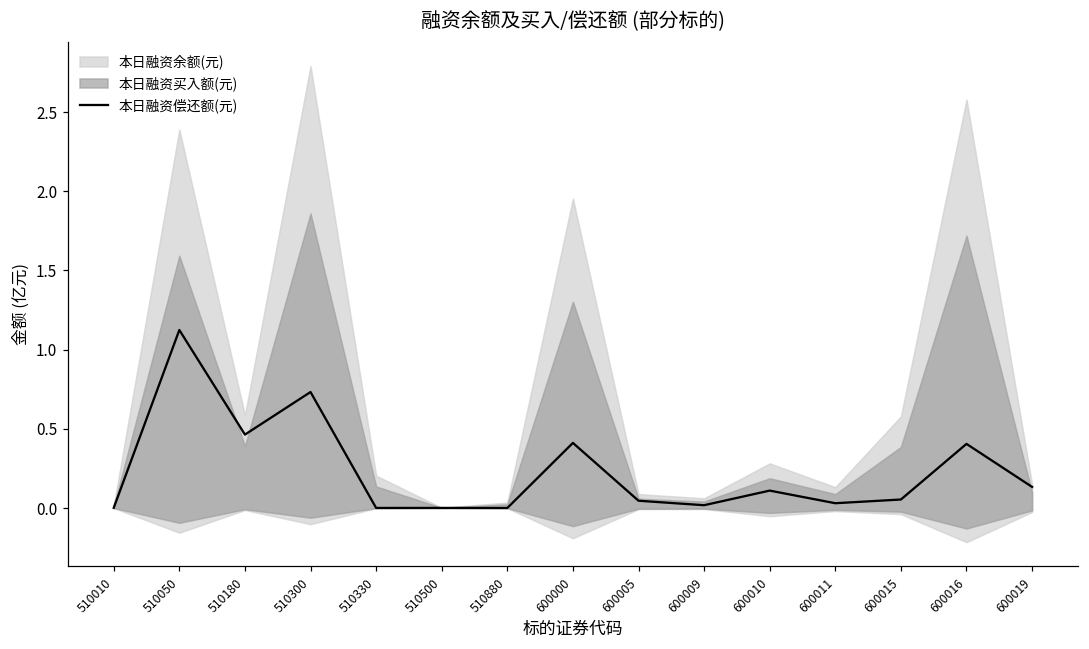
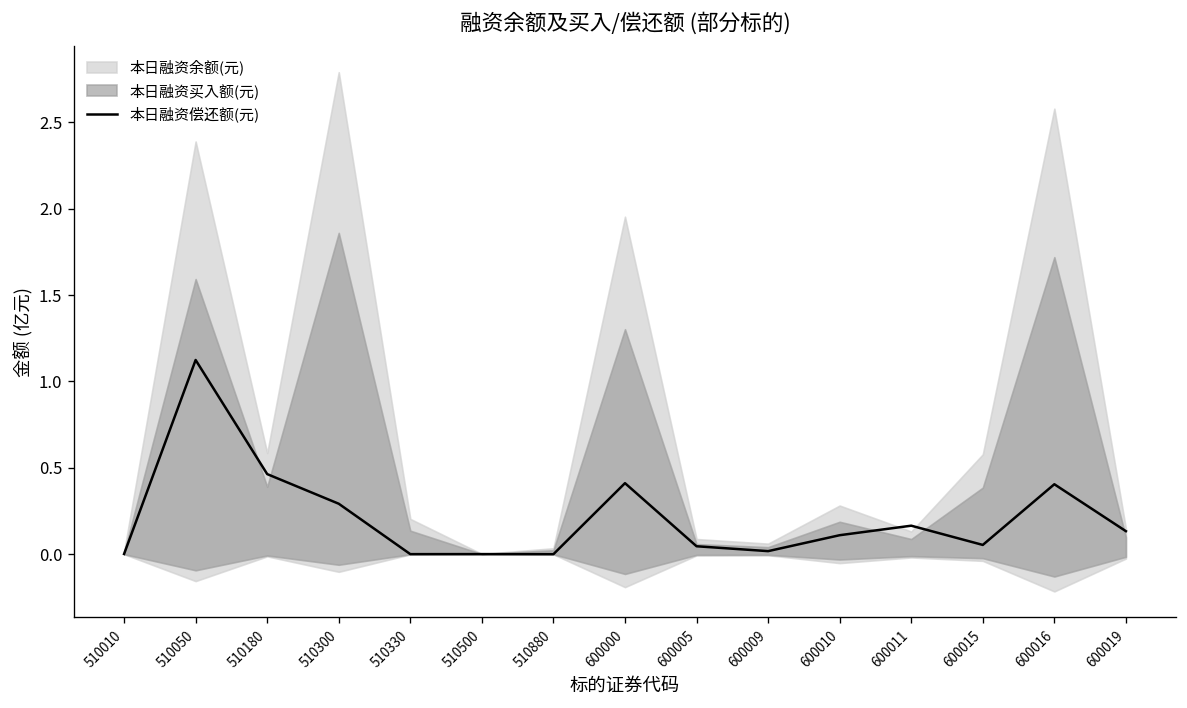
本日融资偿还额(元), 510300: 0.73 -> 0.29
本日融资偿还额(元), 600011: 0.03 -> 0.16
